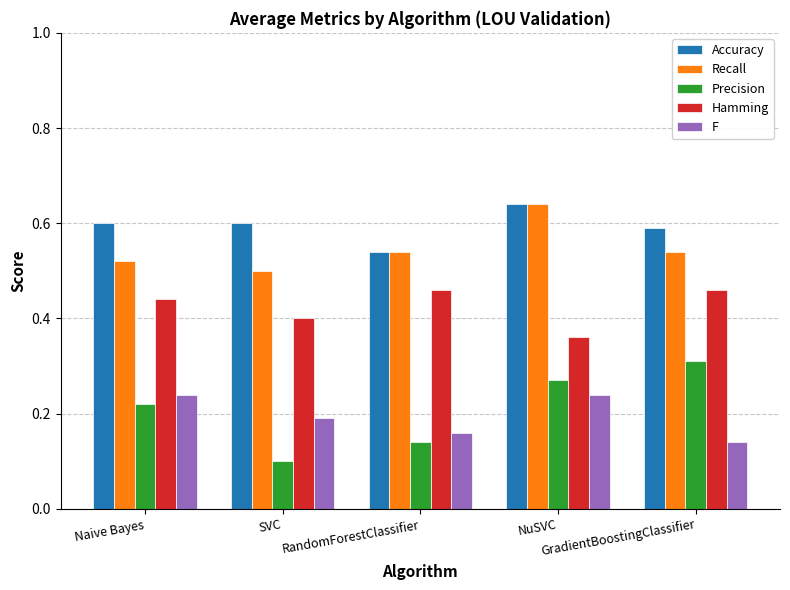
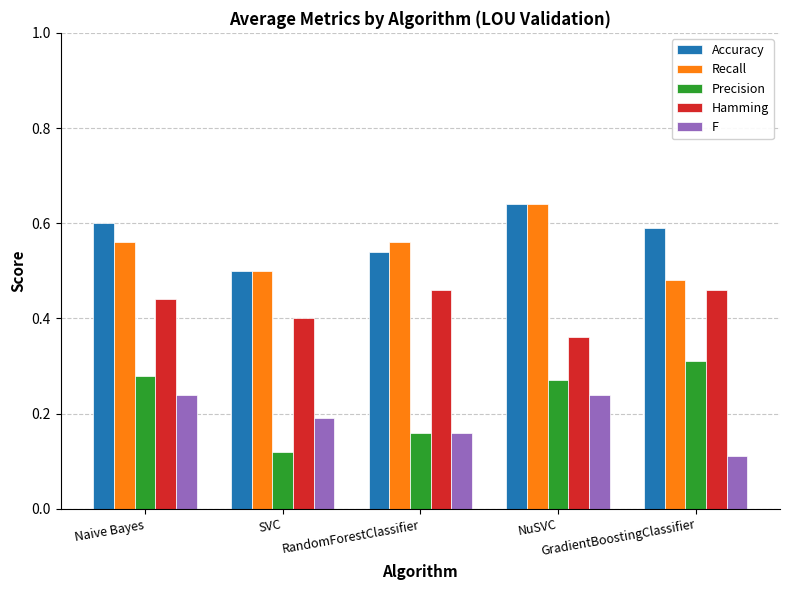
Recall, Naive Bayes: 0.52 -> 0.56
Precision, Naive Bayes: 0.22 -> 0.28
Accuracy, SVC: 0.6 -> 0.5
Precision, SVC: 0.10 -> 0.12
Recall, RandomForestClassifier: 0.54 -> 0.56
Precision, RandomForestClassifier: 0.14 -> 0.16
Recall, GradientBoostingClassifier: 0.54 -> 0.48
F, GradientBoostingClassifier: 0.14 -> 0.11
